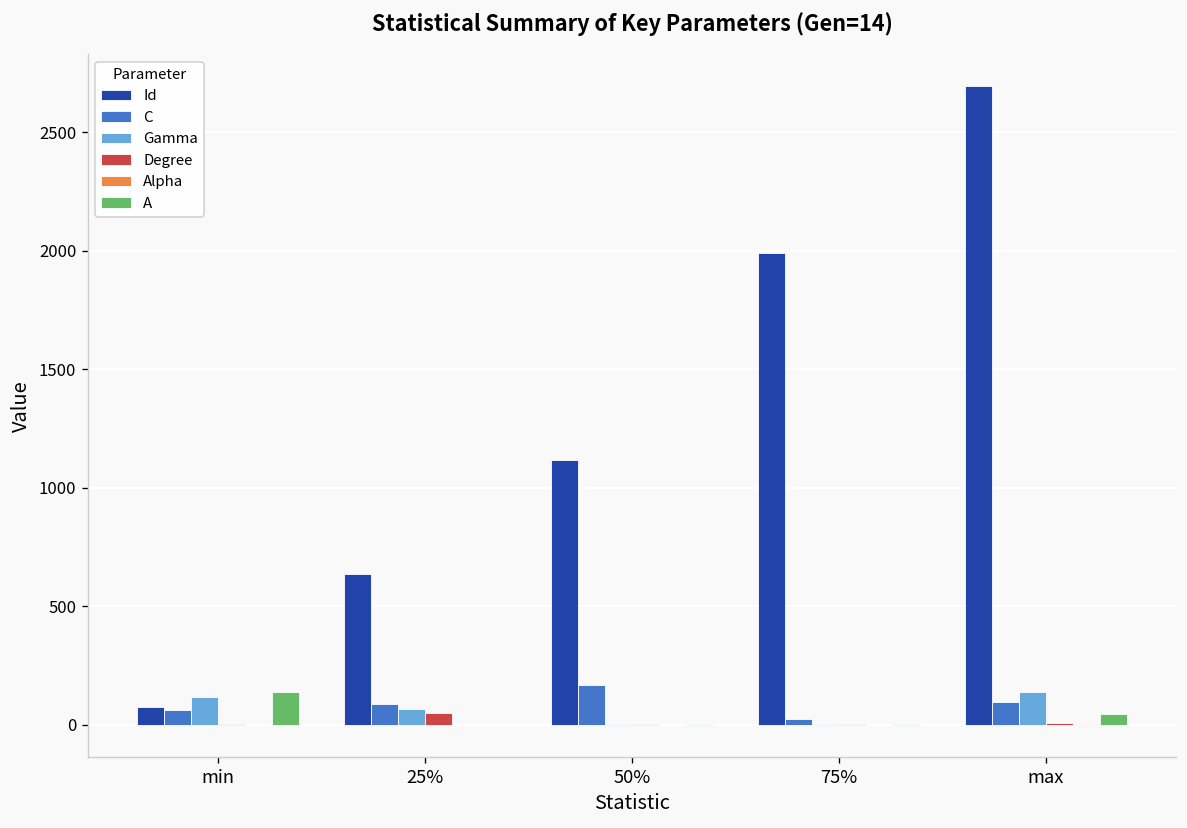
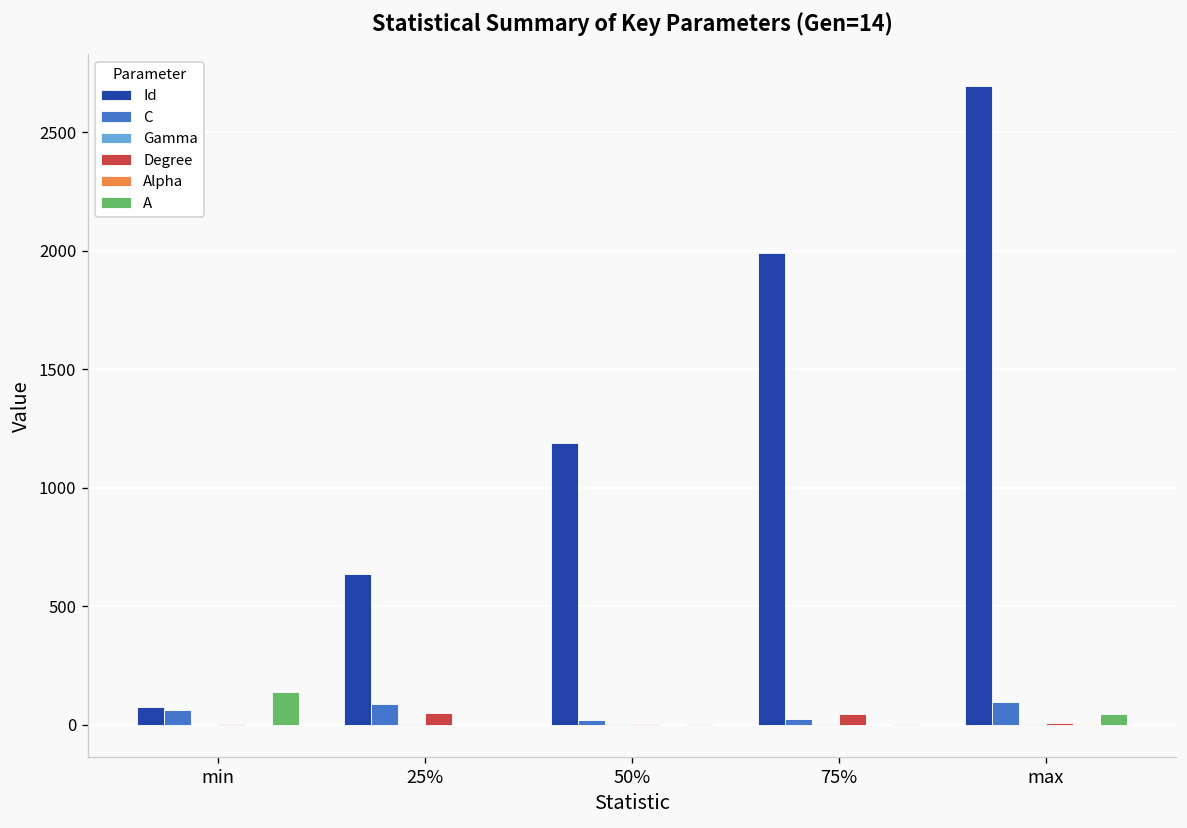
Gamma, min: 120 -> 0
Gamma, 25%: 70 -> 0
Id, 50%: 1120 -> 1190
C, 50%: 170 -> 20
Degree, 75%: 10 -> 50
Gamma, max: 140 -> 0
